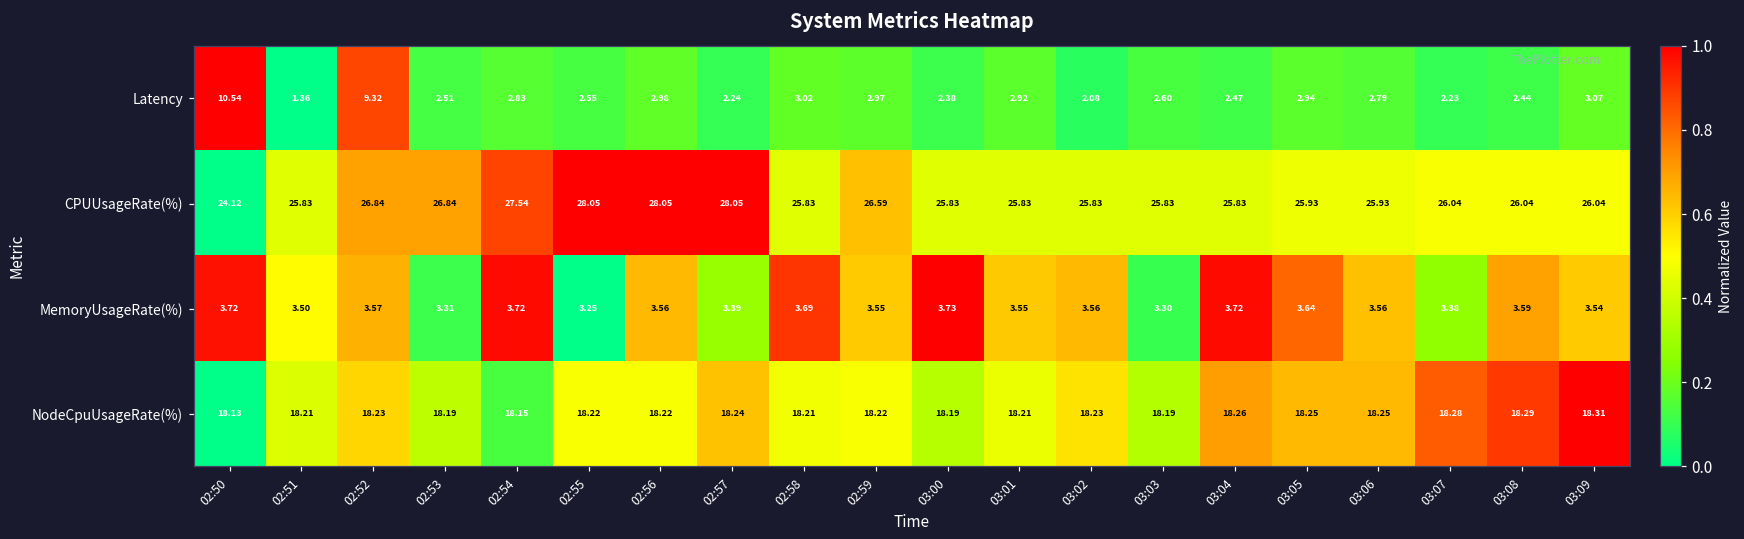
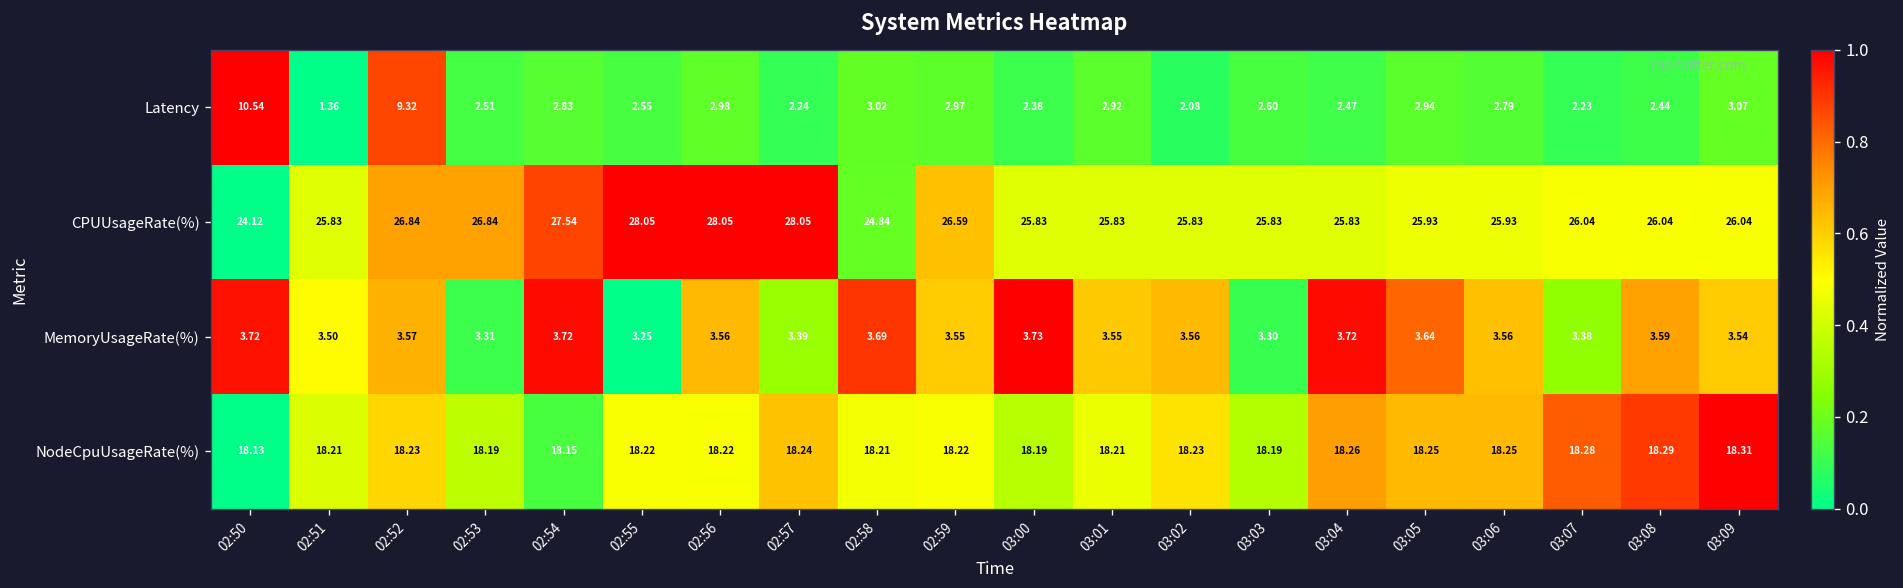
CPUUsageRate(%), 02:58: 25.83 -> 24.84
